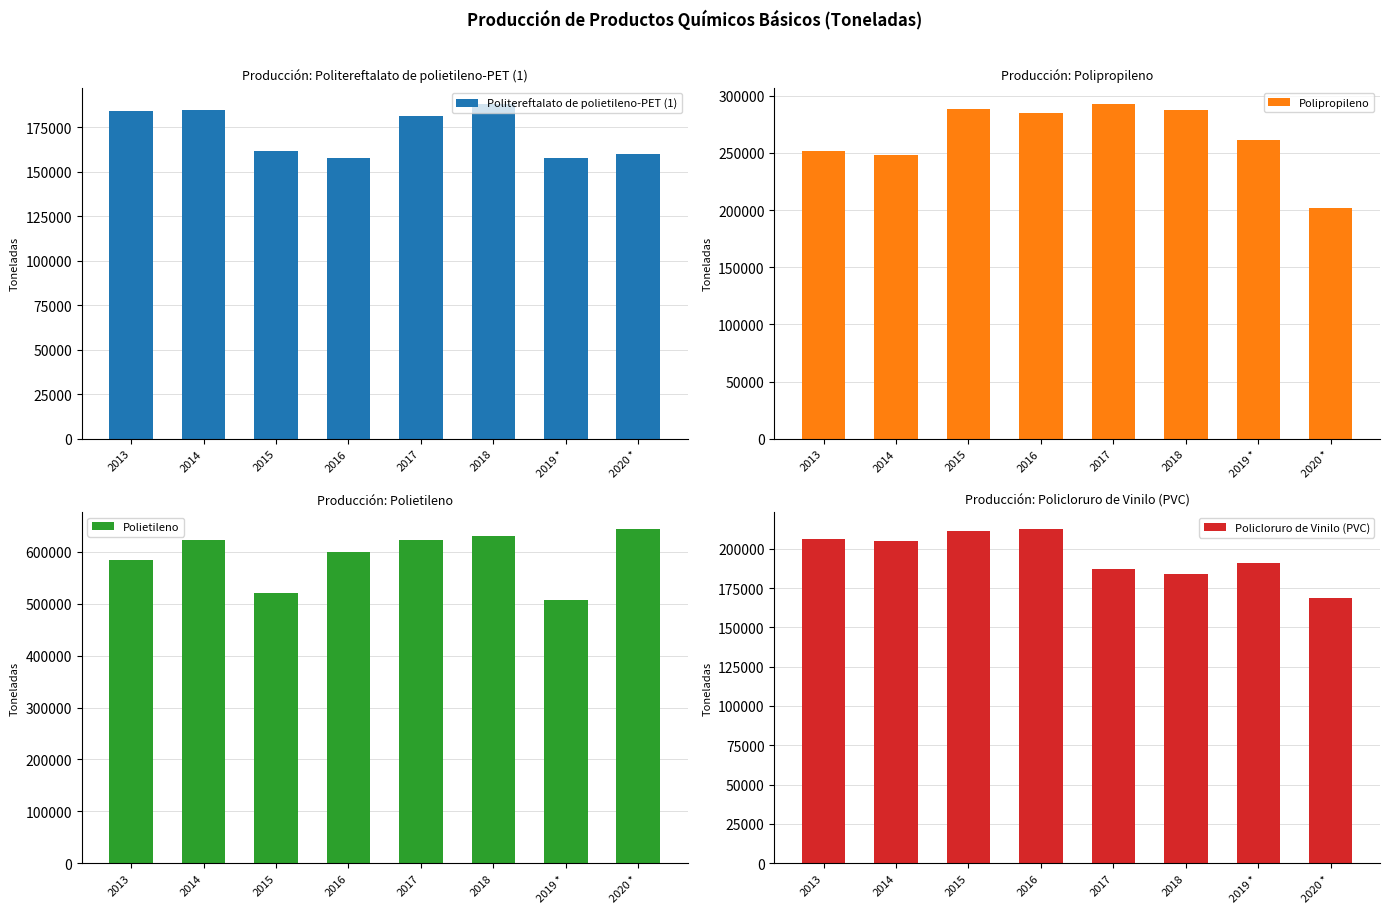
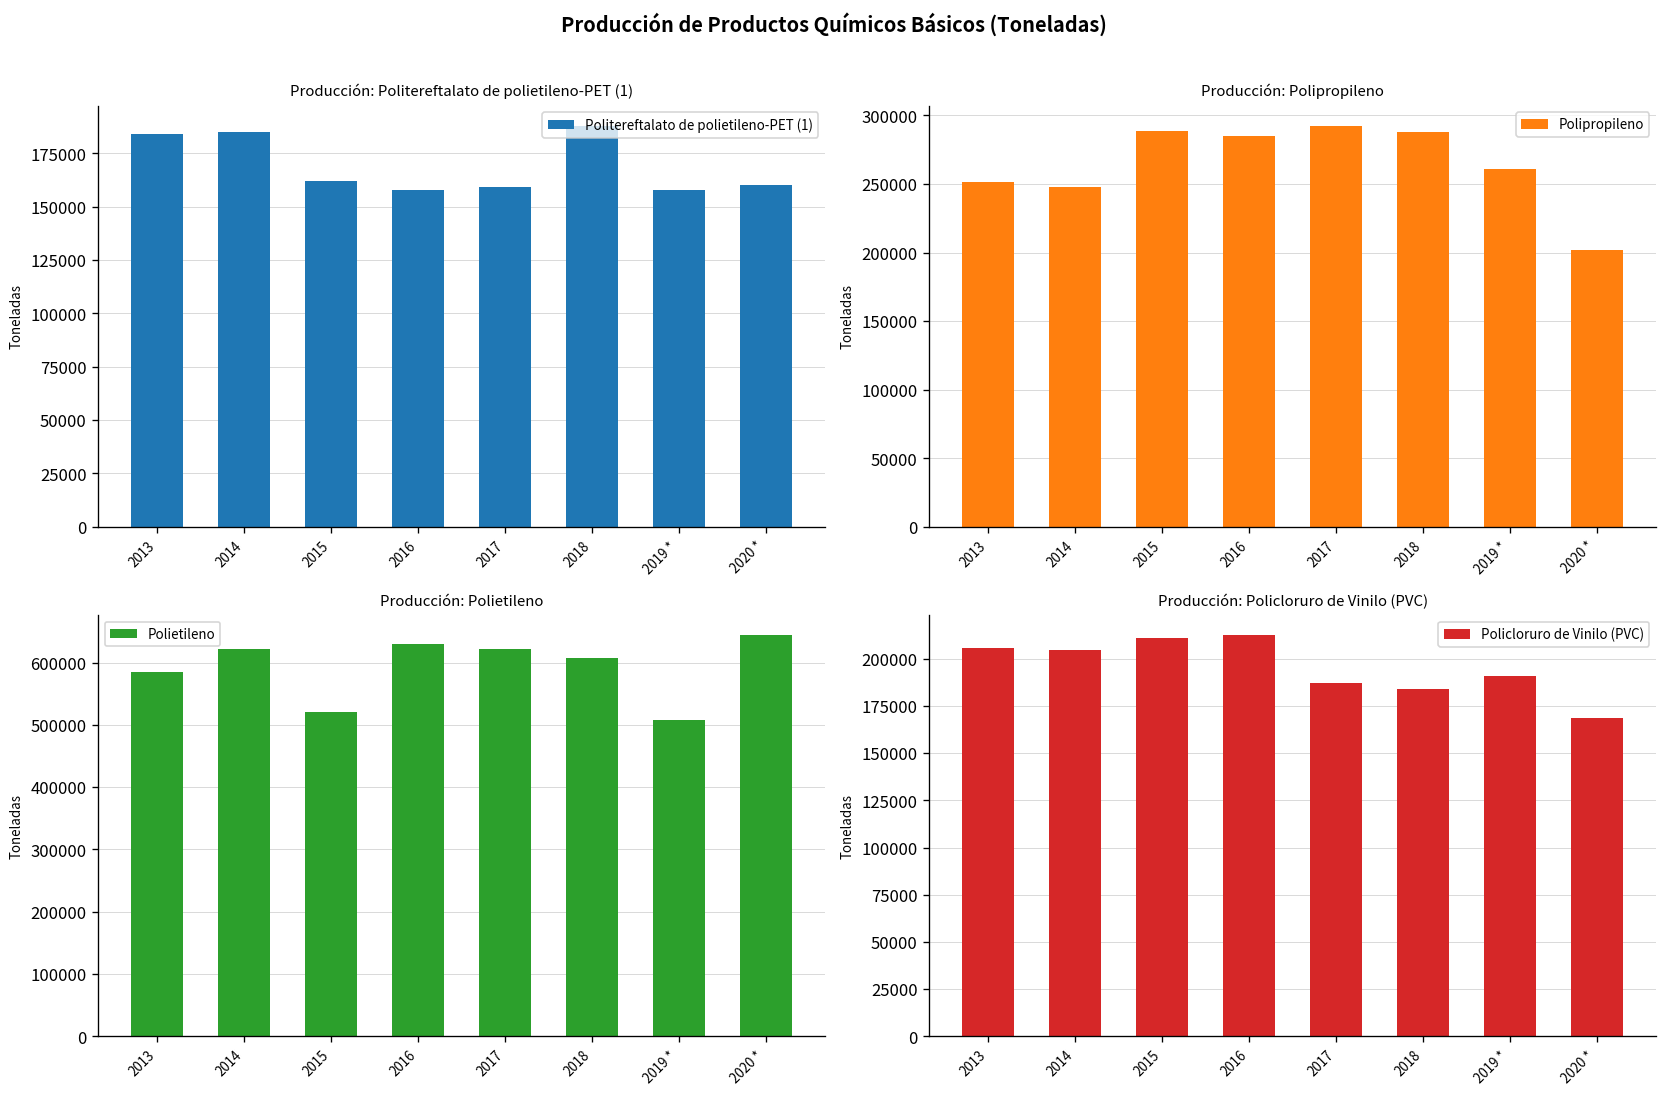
Producción: Politereftalato de polietileno-PET (1), 2017: 181000 -> 159000
Producción: Polietileno, 2016: 600000 -> 630000
Producción: Polietileno, 2018: 630000 -> 610000
